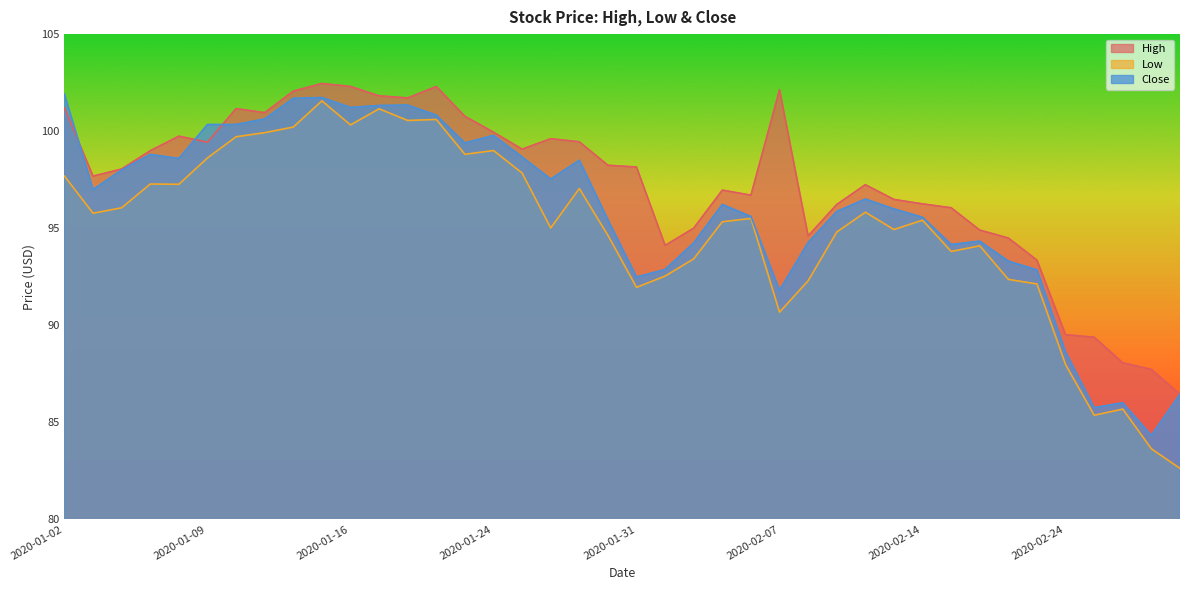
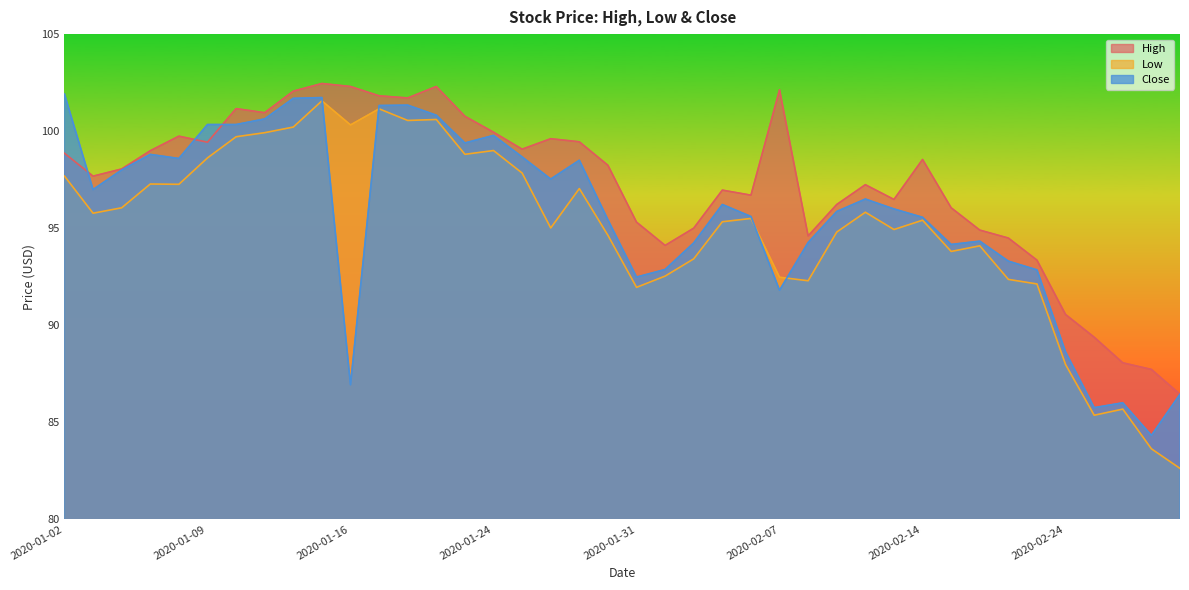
High, 2020-01-02: 101.2 -> 98.9
Close, 2020-01-16: 101.2 -> 86.9
High, 2020-01-31: 98.2 -> 95.3
Low, 2020-02-07: 90.7 -> 92.5
High, 2020-02-14: 96.3 -> 98.5
High, 2020-02-24: 89.5 -> 90.6
